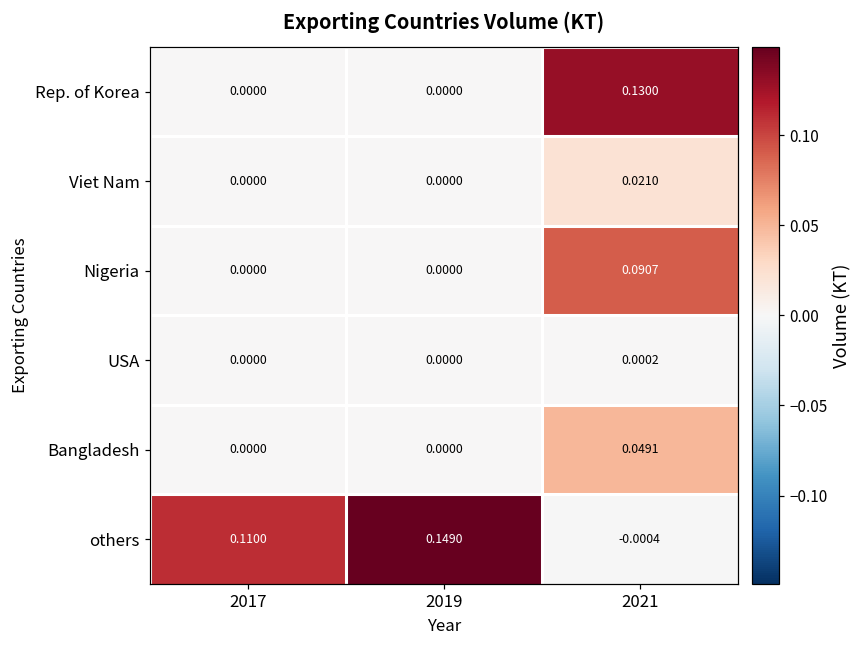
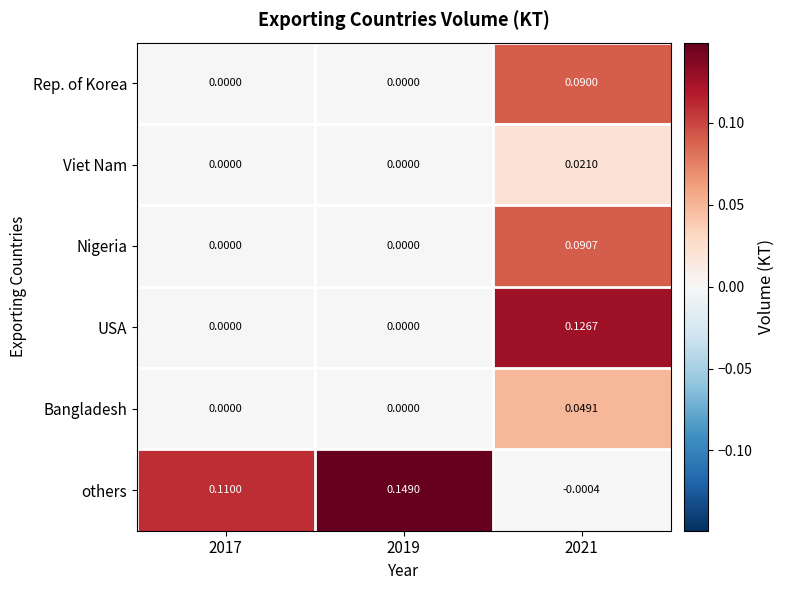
Rep. of Korea, 2021: 0.1300 -> 0.0900
USA, 2021: 0.0002 -> 0.1267
